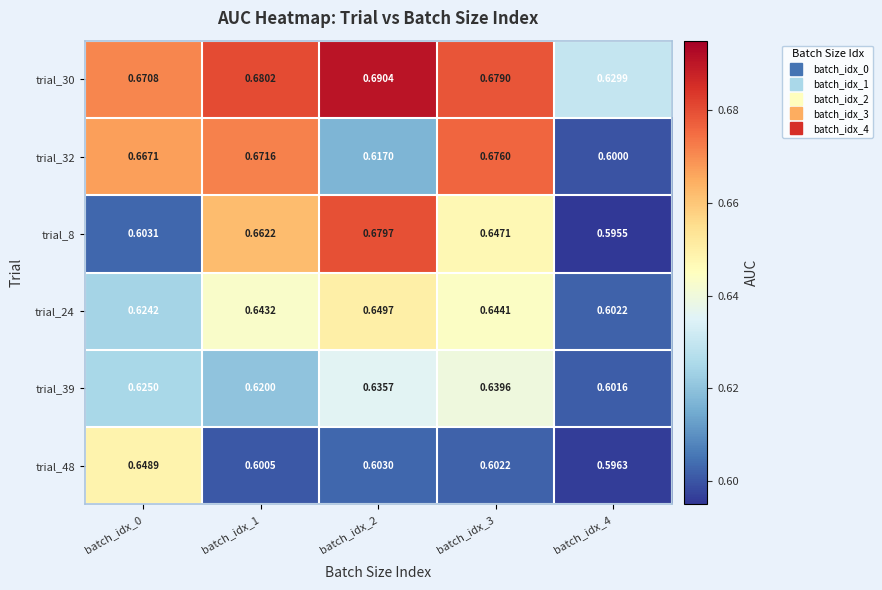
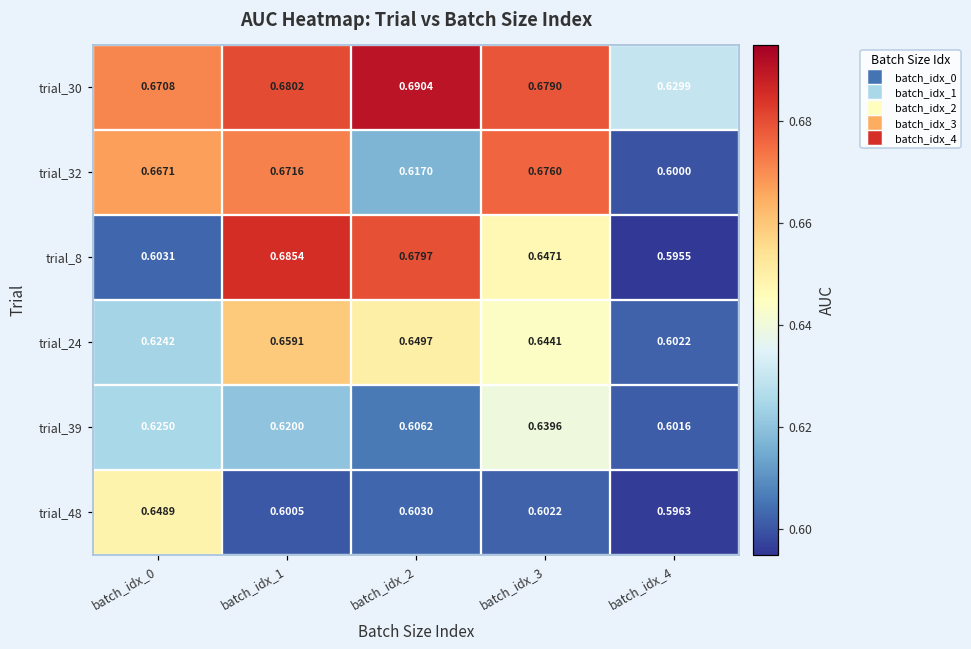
trial_8, batch_idx_1: 0.6622 -> 0.6854
trial_24, batch_idx_1: 0.6432 -> 0.6591
trial_39, batch_idx_2: 0.6357 -> 0.6062
